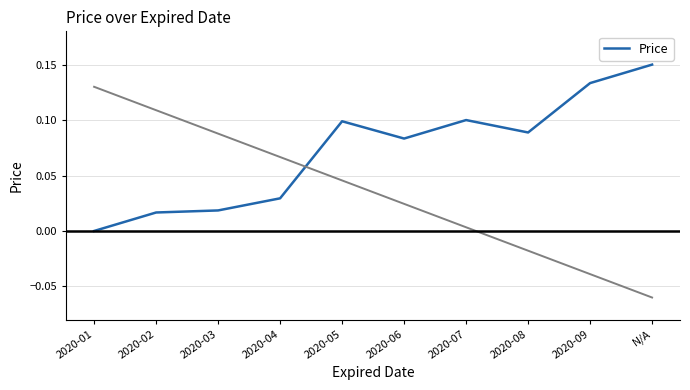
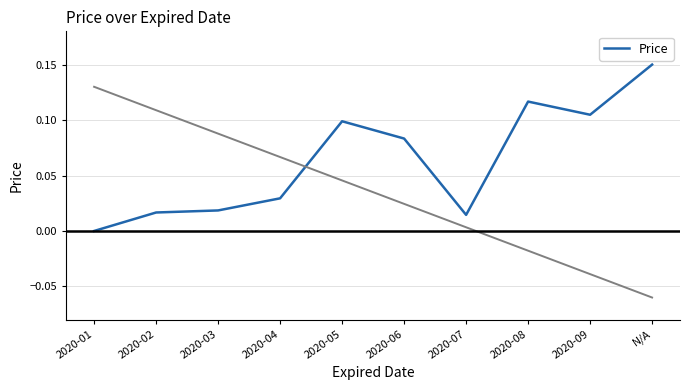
Price, 2020-07: 0.100 -> 0.015
Price, 2020-08: 0.089 -> 0.117
Price, 2020-09: 0.133 -> 0.105
